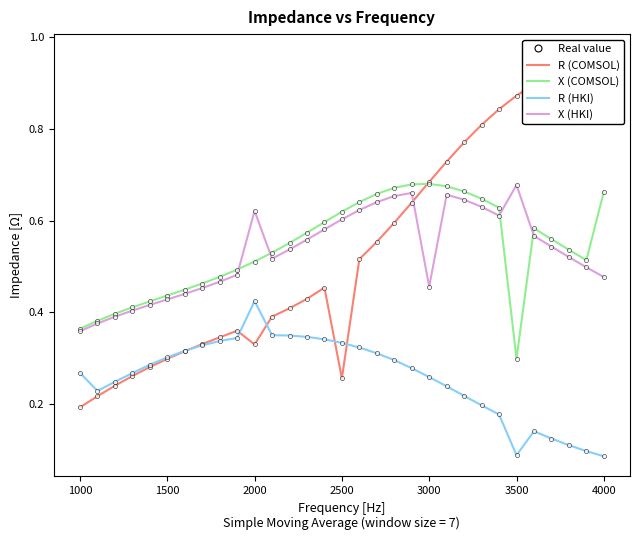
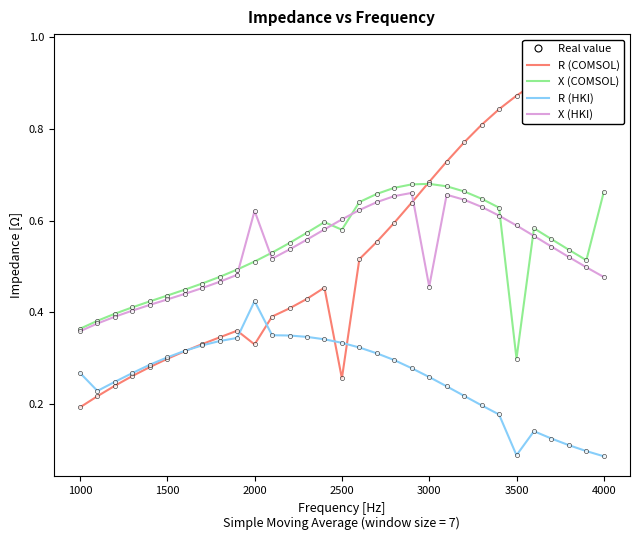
X (COMSOL), 2500: 0.62 -> 0.58
X (HKI), 3500: 0.68 -> 0.59
